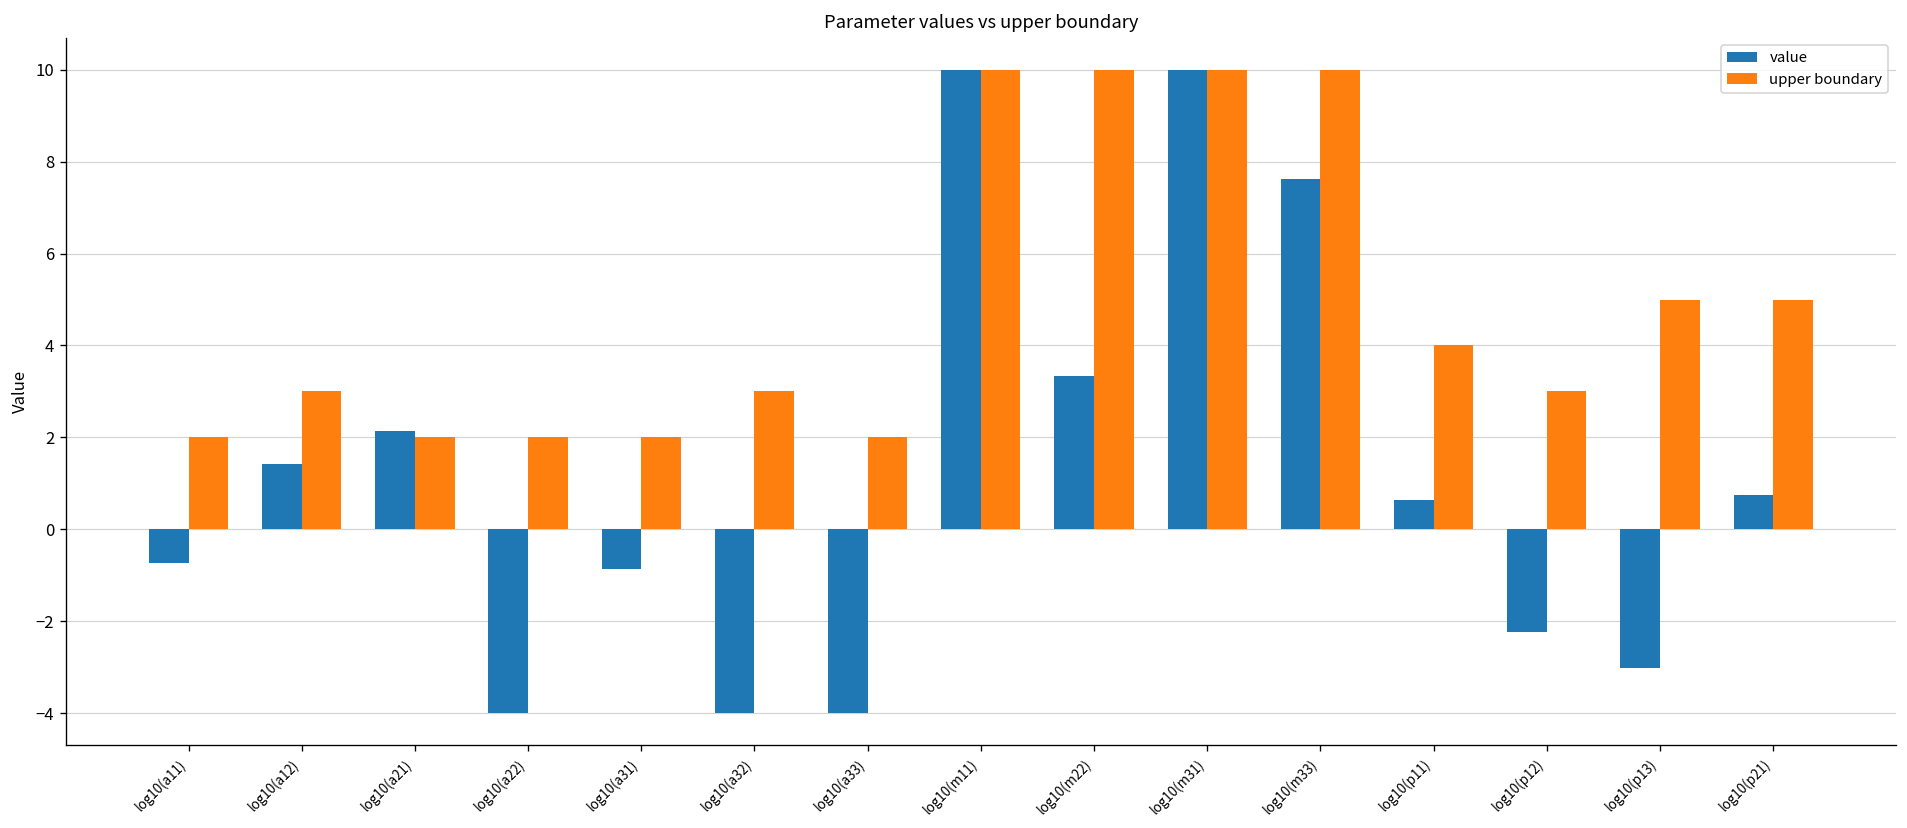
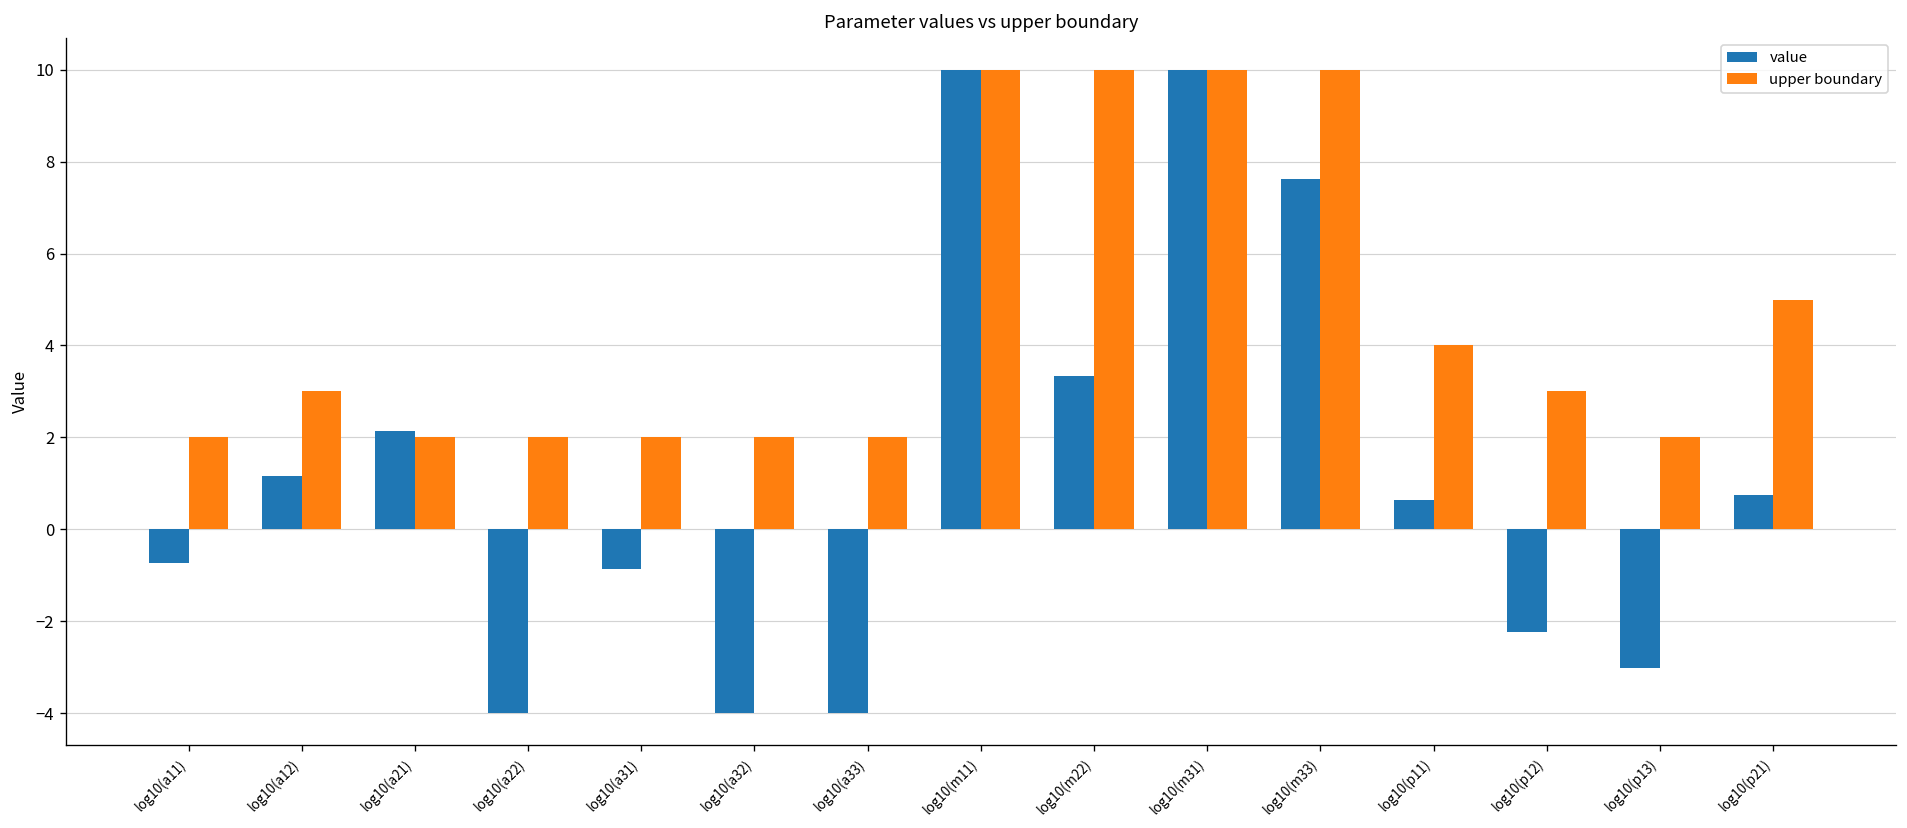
value, log10(a12): 1.4 -> 1.2
upper boundary, log10(a32): 3 -> 2
upper boundary, log10(p13): 5 -> 2
